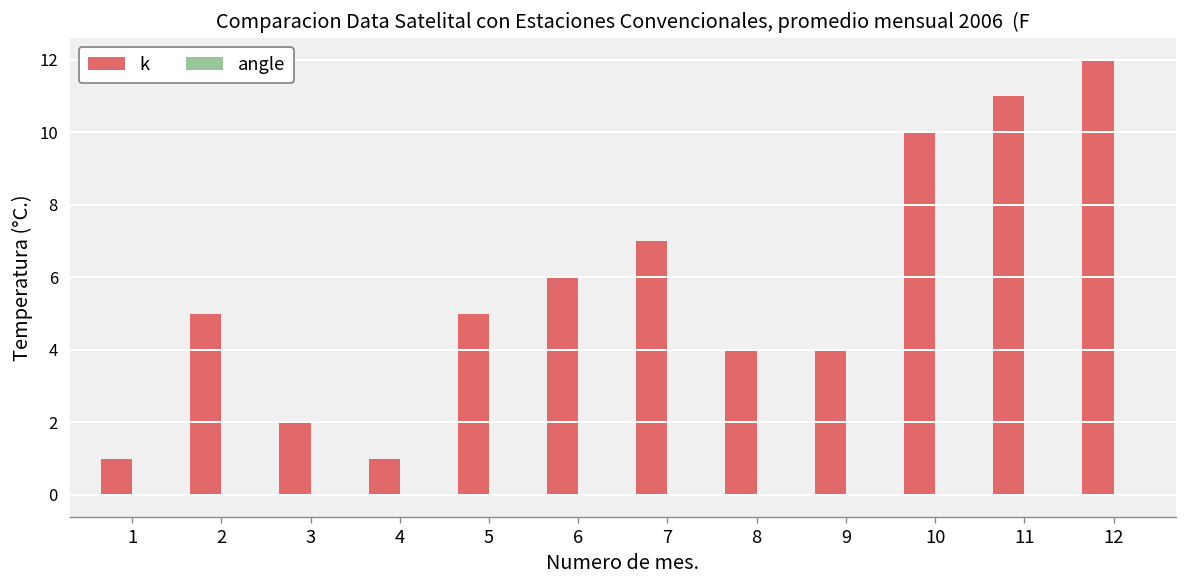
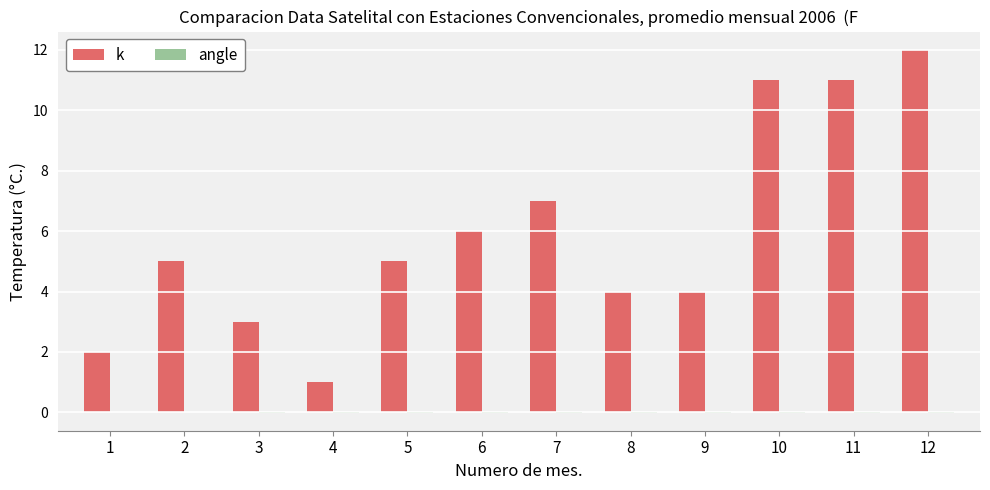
k, 1: 1 -> 2
k, 3: 2 -> 3
k, 10: 10 -> 11
